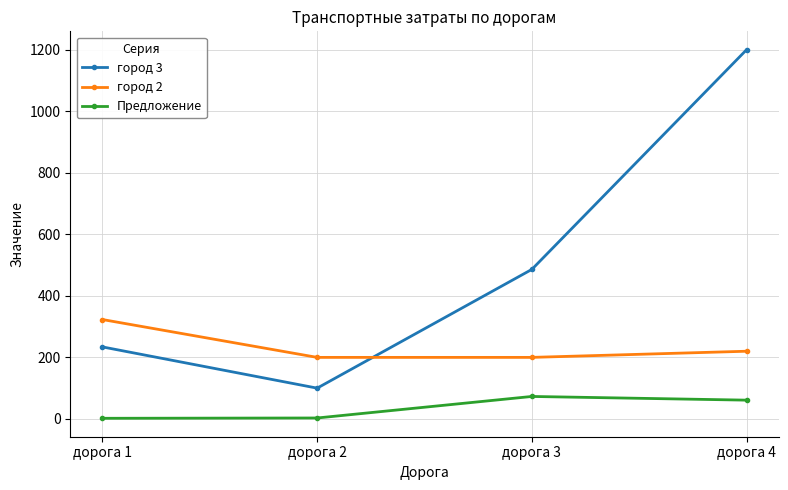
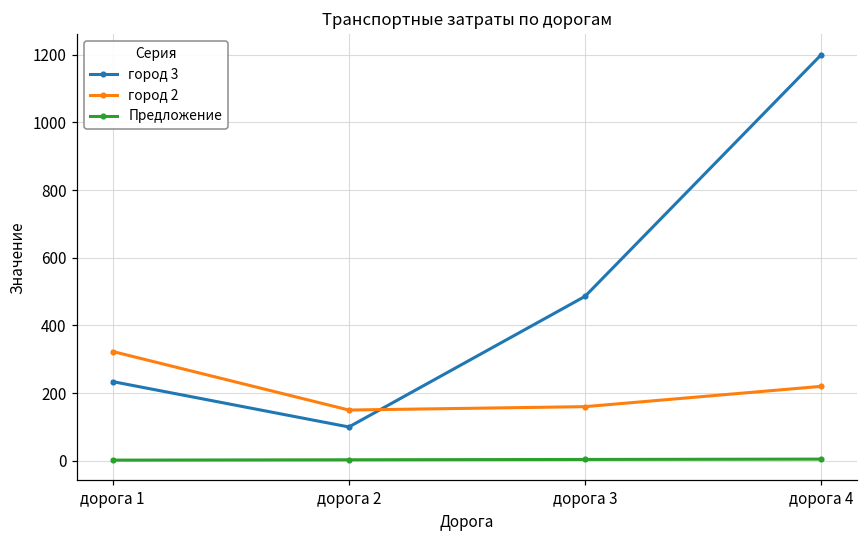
город 2, дорога 2: 200 -> 150
город 2, дорога 3: 200 -> 160
Предложение, дорога 3: 70 -> 0
Предложение, дорога 4: 60 -> 10
